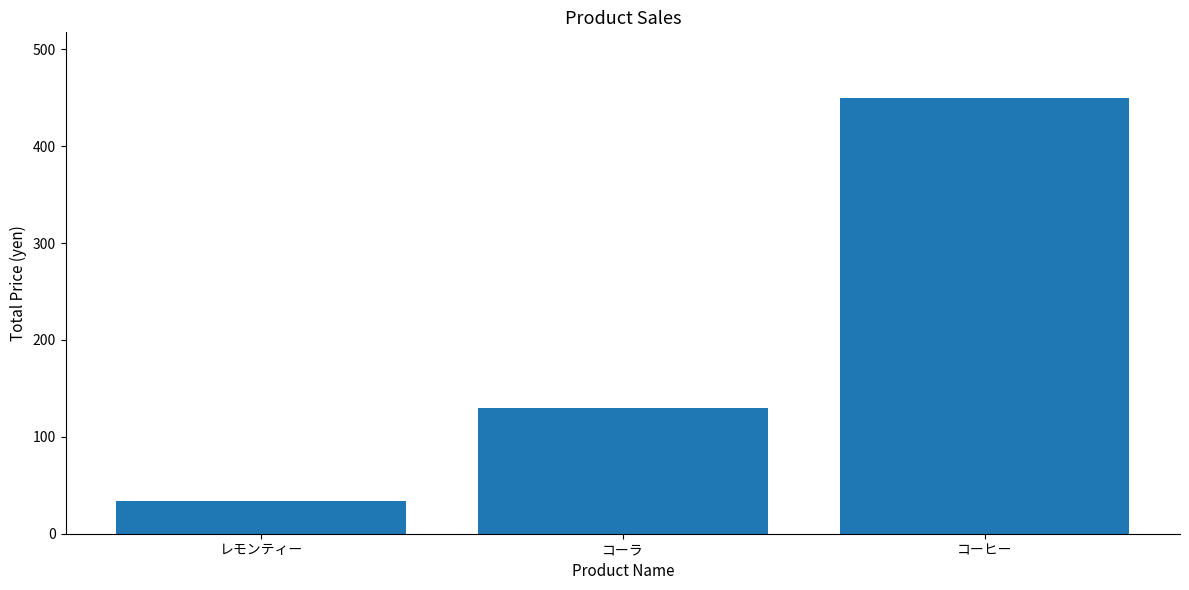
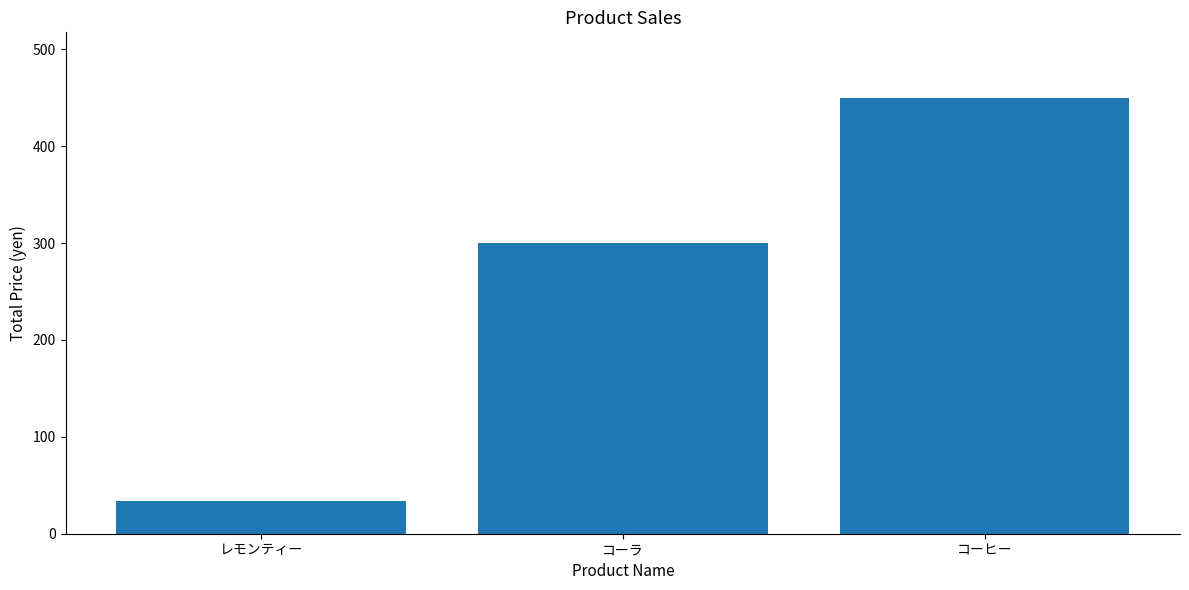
コーラ: 130 -> 300
